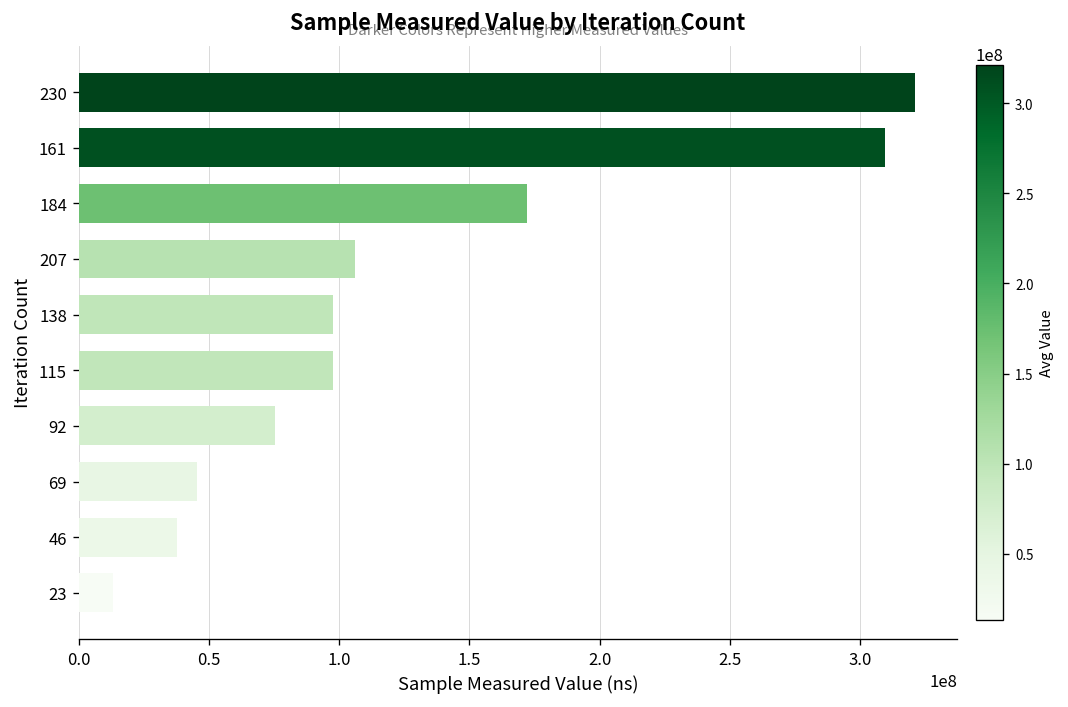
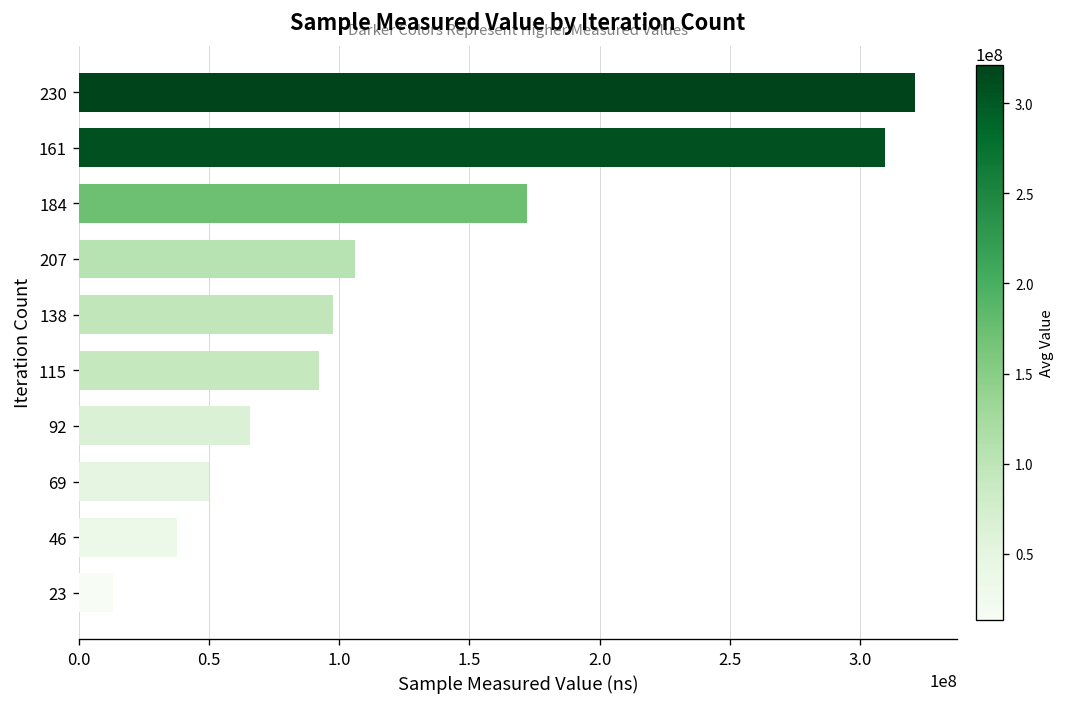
115: 97000000 -> 92000000
92: 75000000 -> 66000000
69: 46000000 -> 50000000
